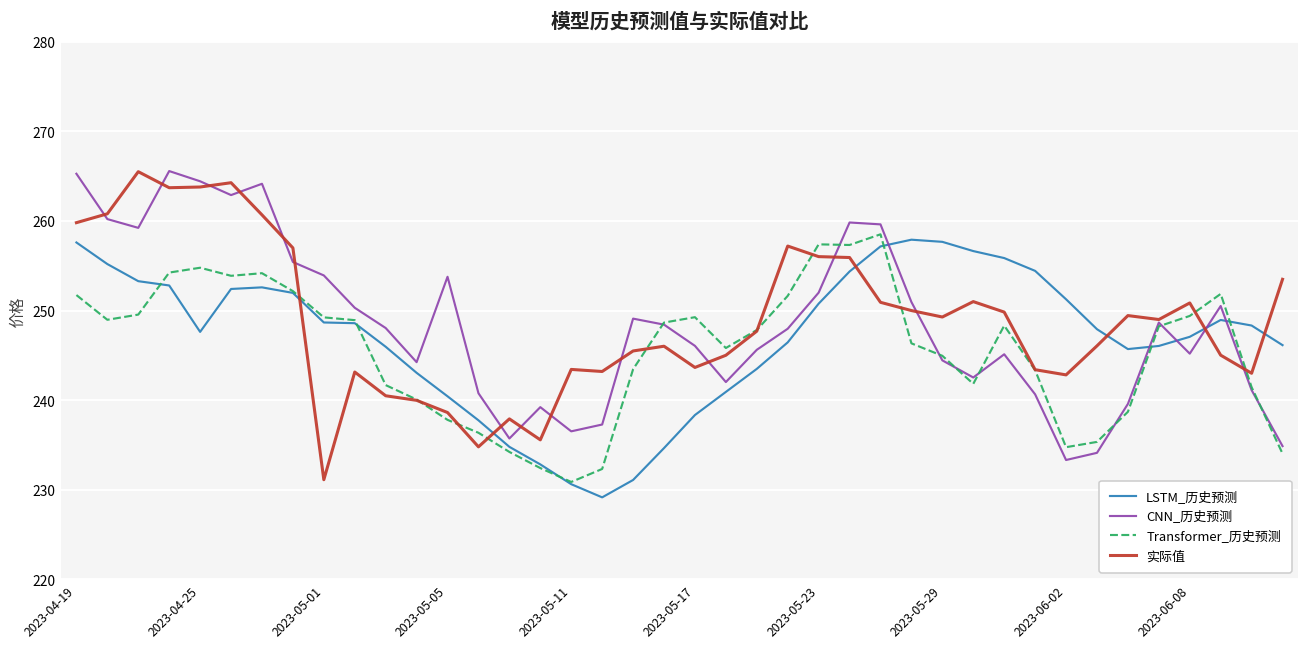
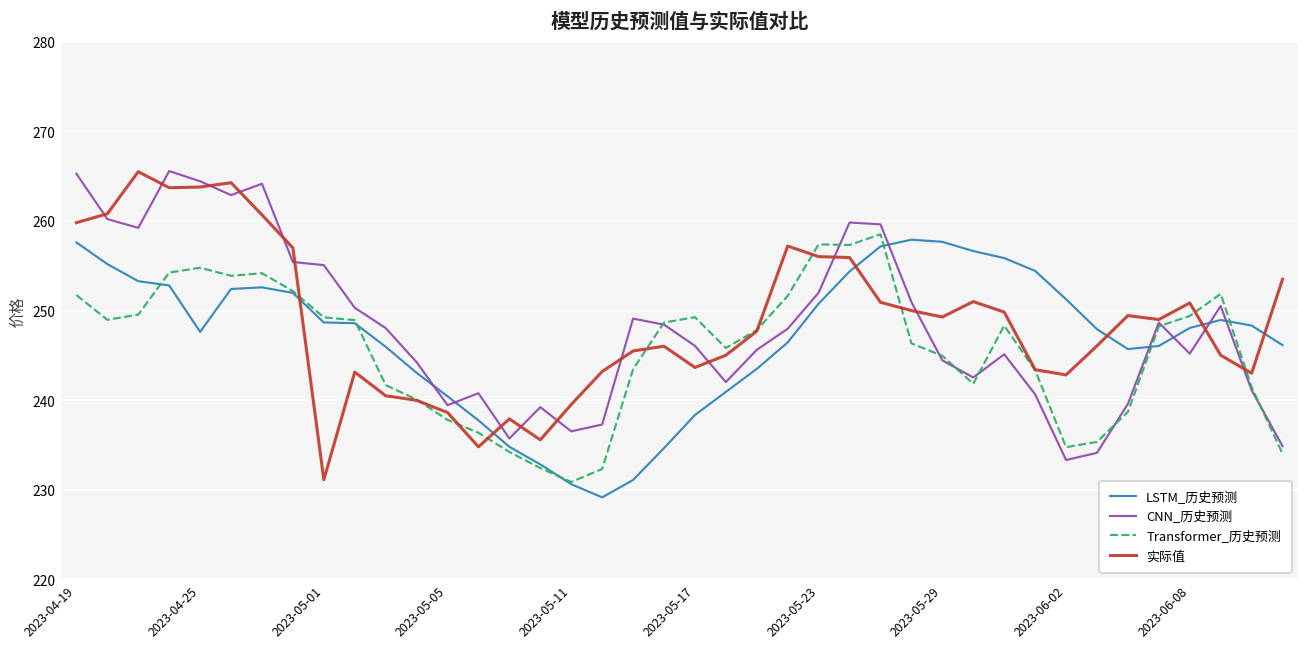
CNN_历史预测, 2023-05-01: 254 -> 255
CNN_历史预测, 2023-05-05: 254 -> 239
实际值, 2023-05-11: 243 -> 240
LSTM_历史预测, 2023-06-08: 247 -> 248
